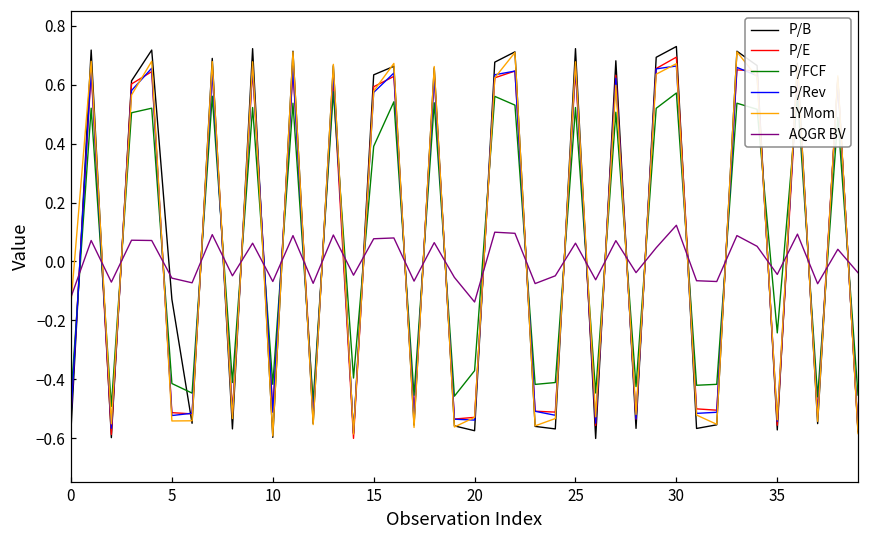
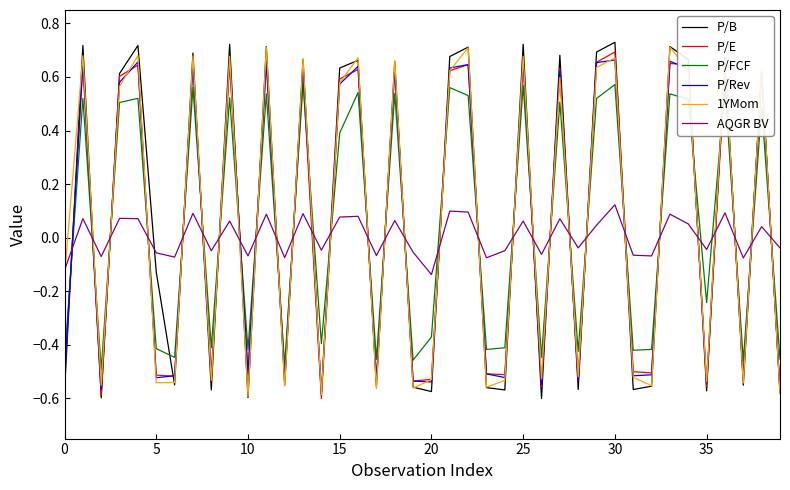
P/FCF, 25: 0.52 -> 0.57
